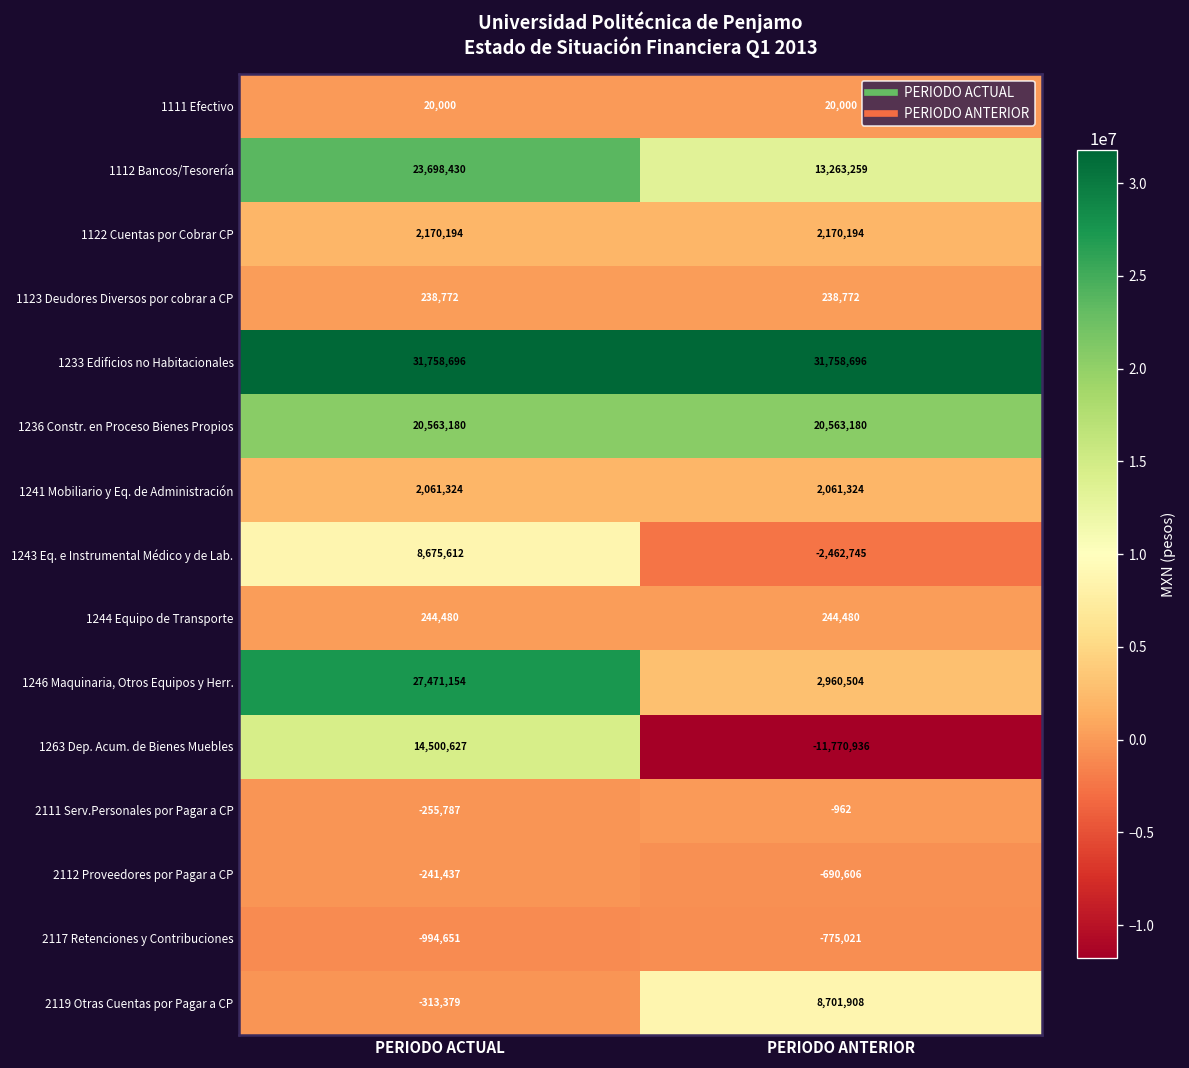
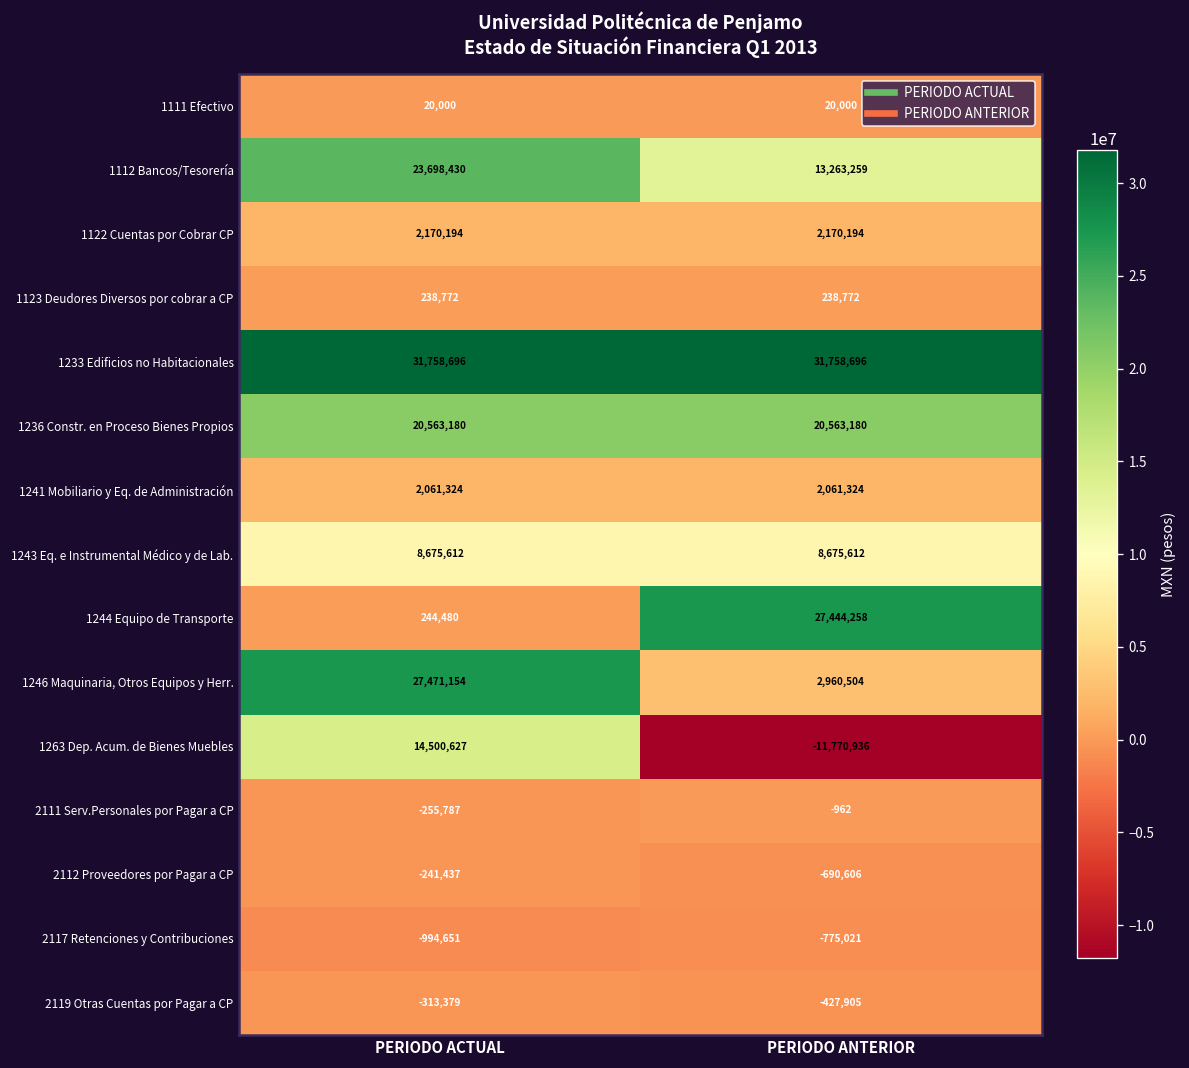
1243 Eq. e Instrumental Médico y de Lab., PERIODO ANTERIOR: -2,462,745 -> 8,675,612
1244 Equipo de Transporte, PERIODO ANTERIOR: 244,480 -> 27,444,258
2119 Otras Cuentas por Pagar a CP, PERIODO ANTERIOR: 8,701,908 -> -427,905
